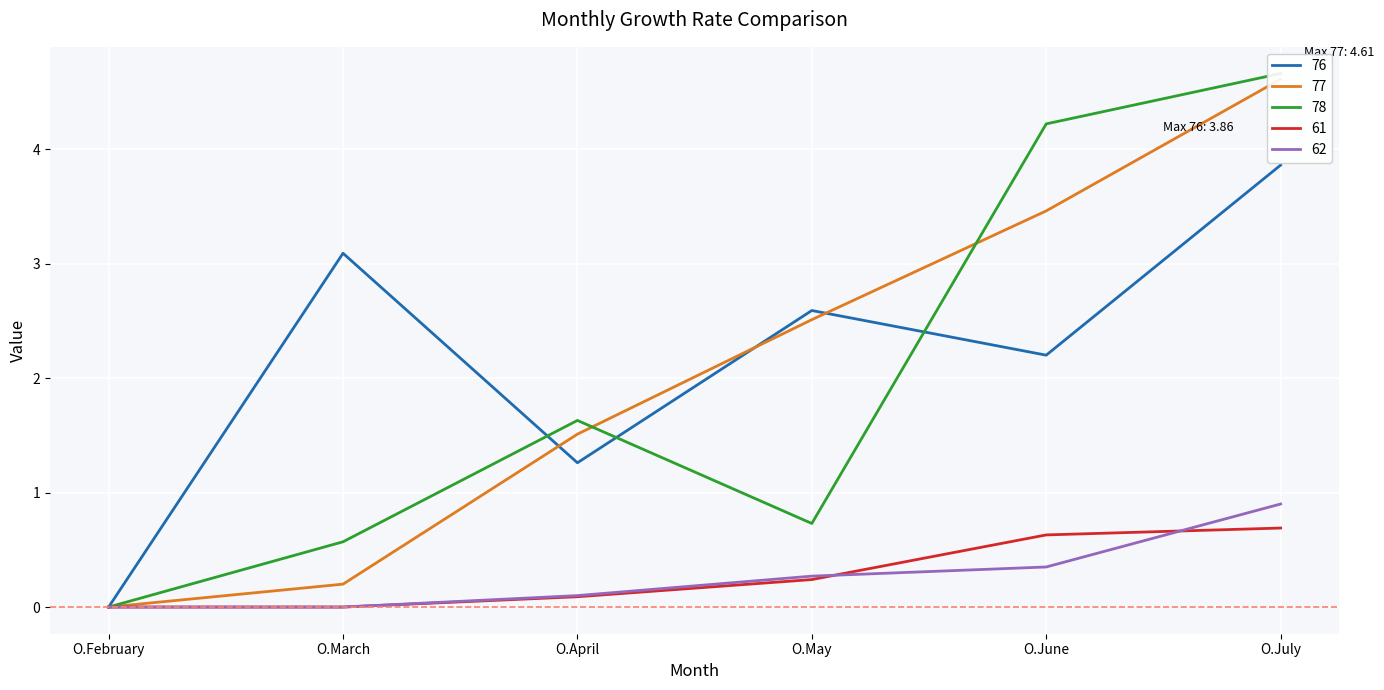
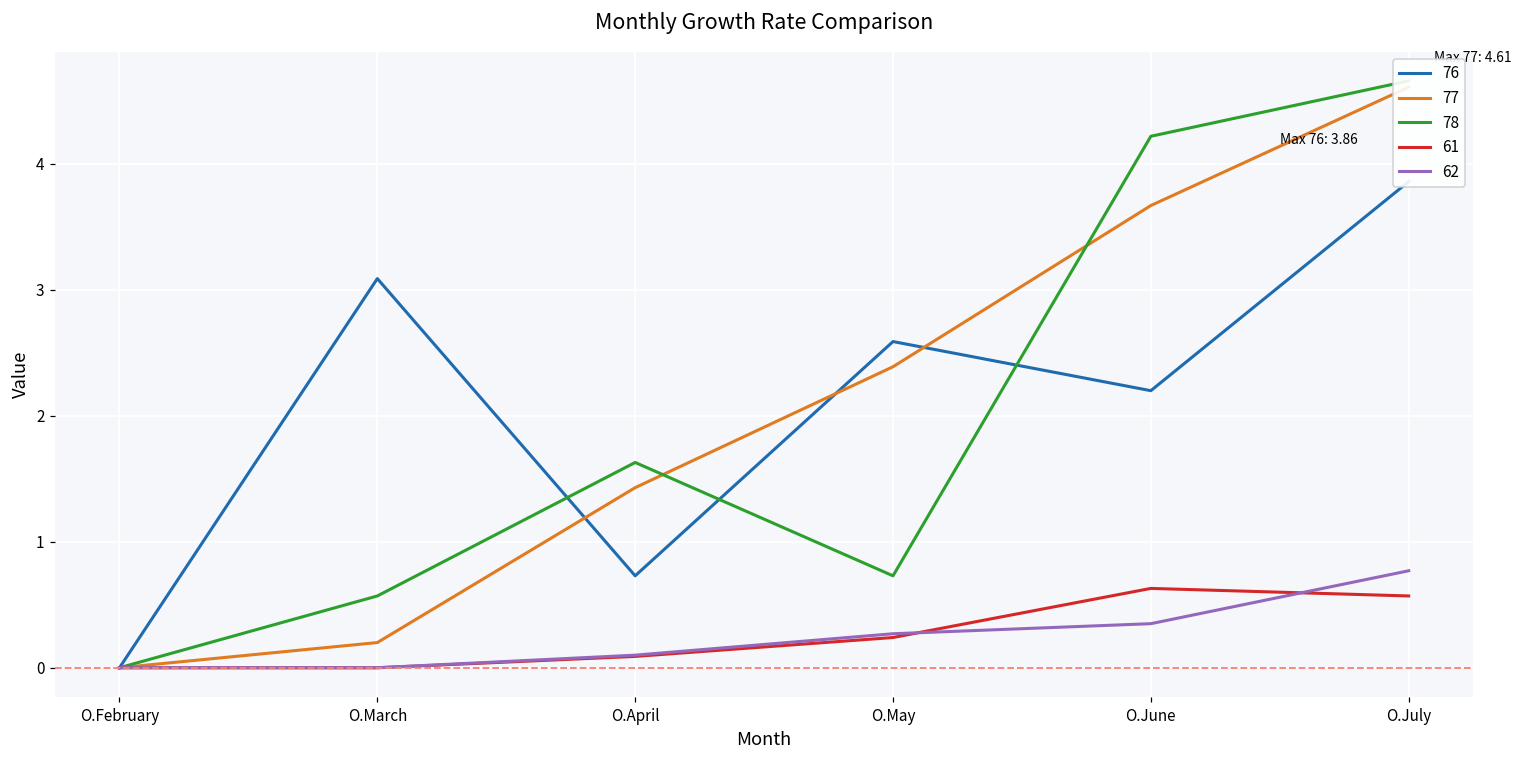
76, O.April: 1.26 -> 0.73
77, O.April: 1.51 -> 1.43
77, O.May: 2.51 -> 2.39
77, O.June: 3.46 -> 3.67
61, O.July: 0.69 -> 0.57
62, O.July: 0.90 -> 0.77
